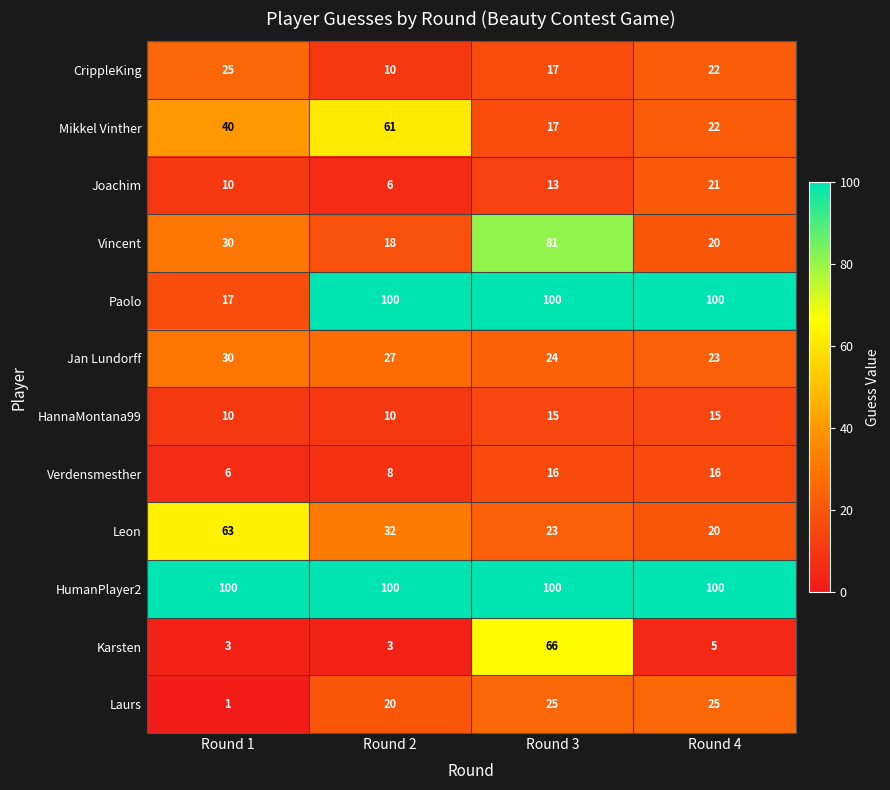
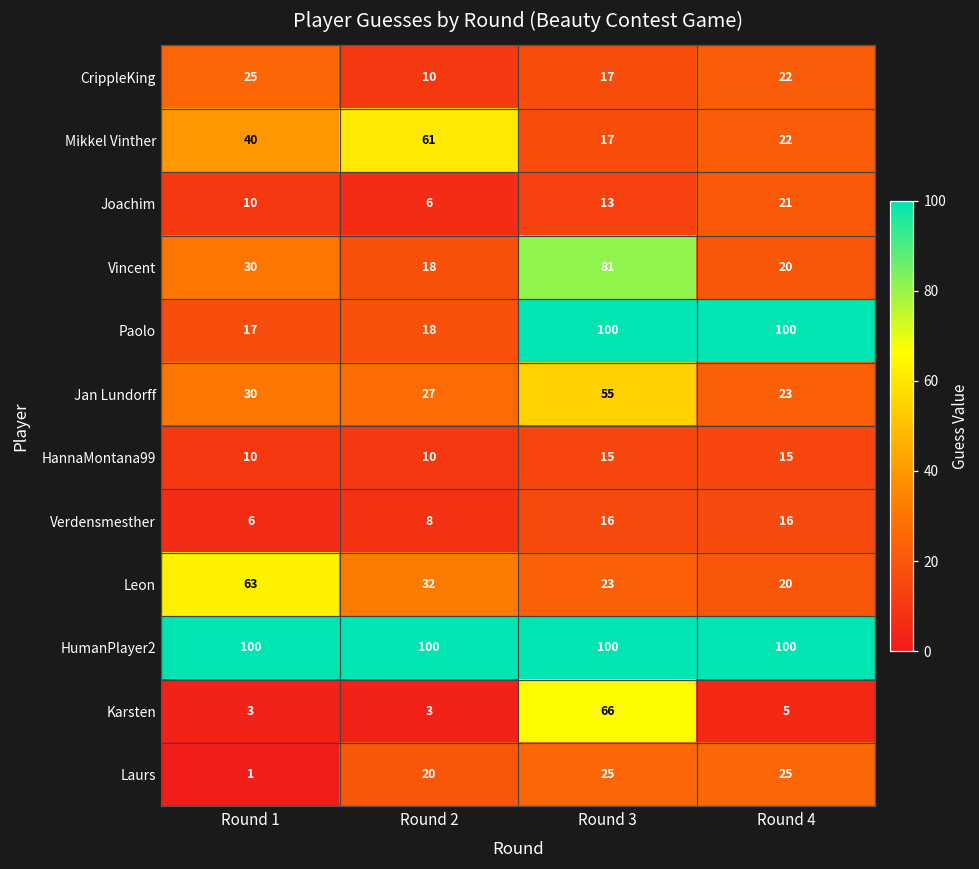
Paolo, Round 2: 100 -> 18
Jan Lundorff, Round 3: 24 -> 55
